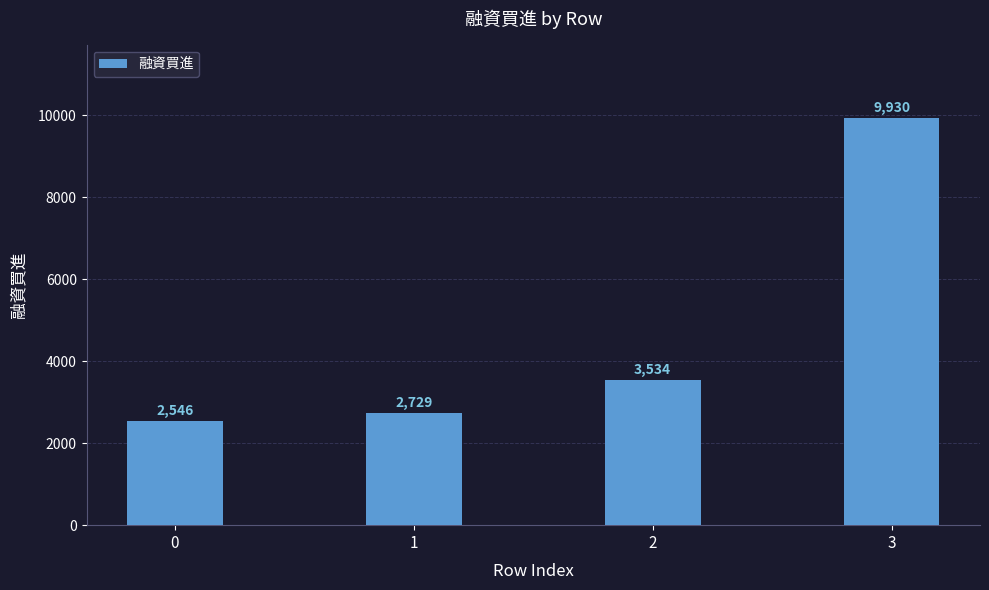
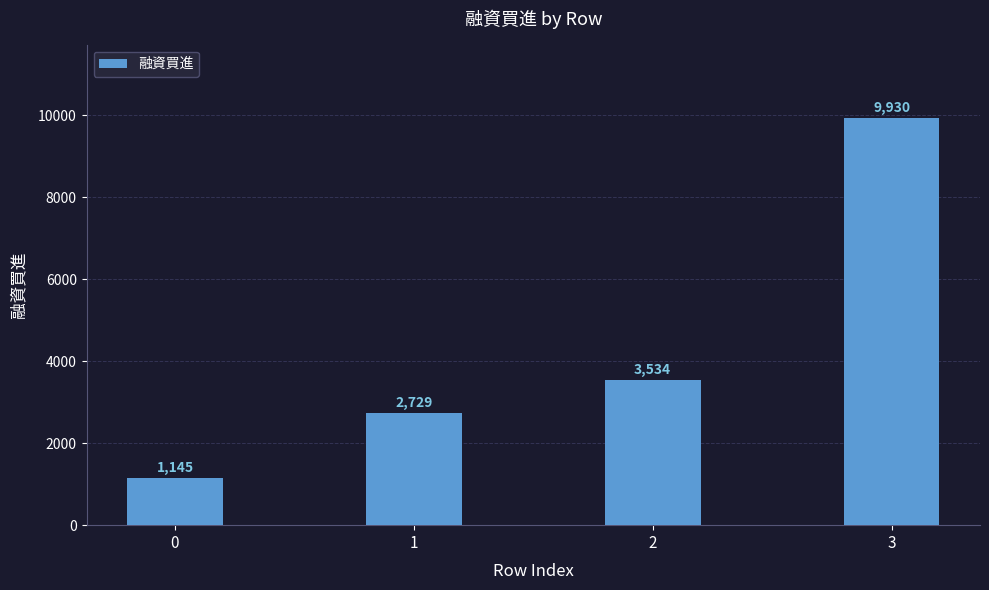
0: 2,546 -> 1,145
